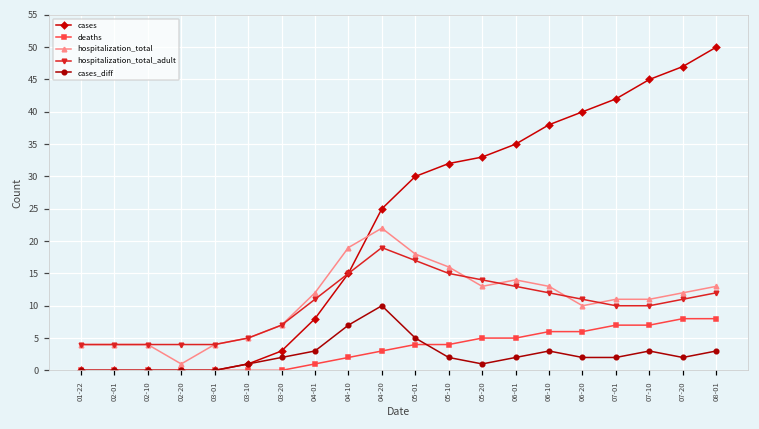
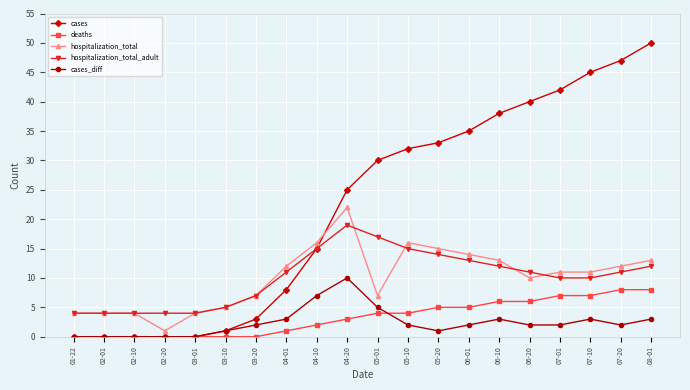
hospitalization_total, 04-10: 19 -> 16
hospitalization_total, 05-01: 18 -> 7
hospitalization_total, 05-20: 13 -> 15
